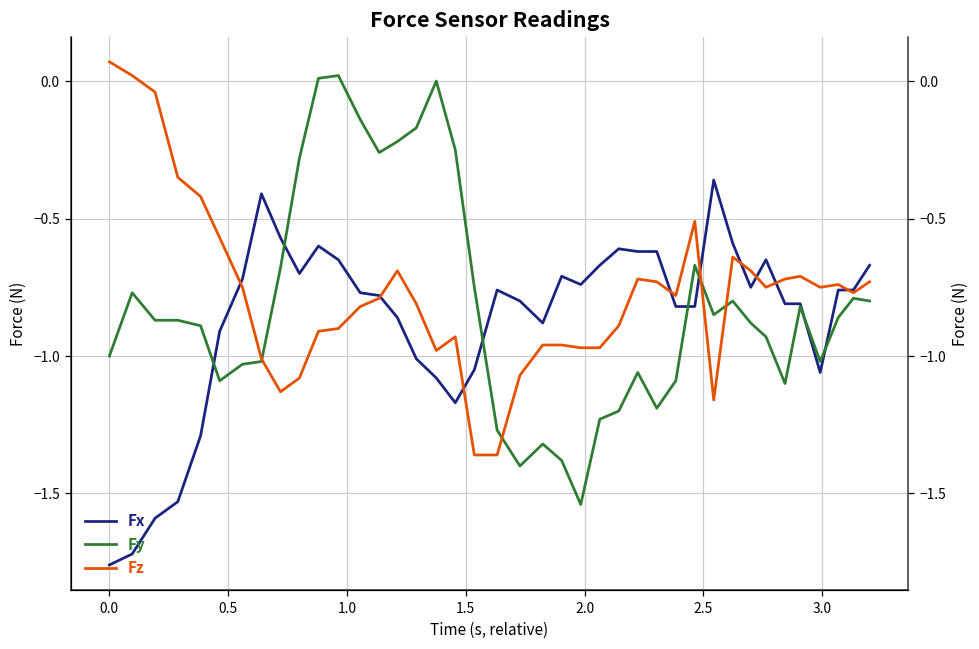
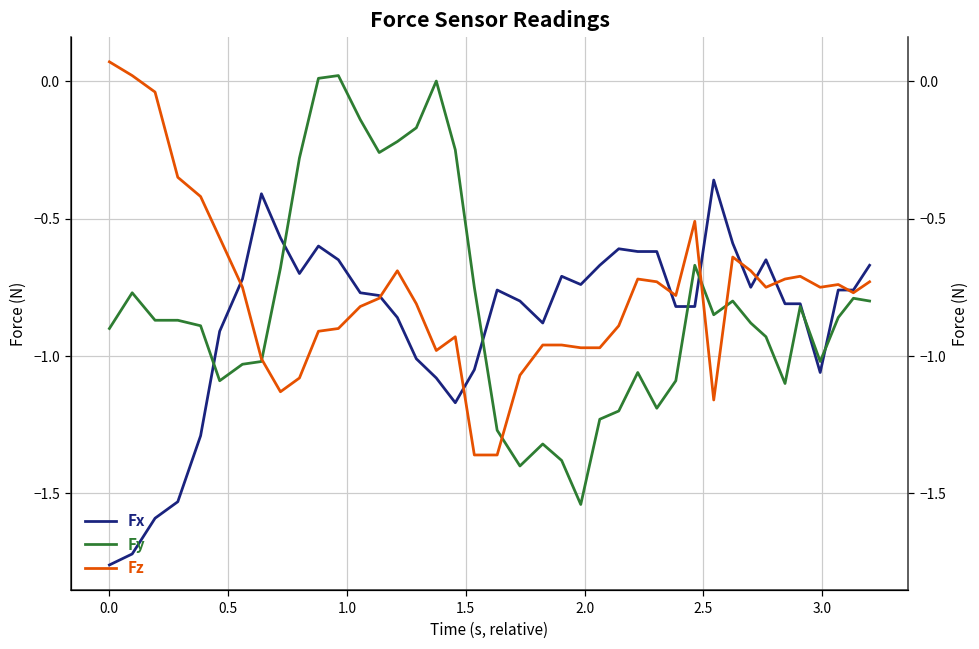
Fy, 0.0: -1.0 -> -0.9
